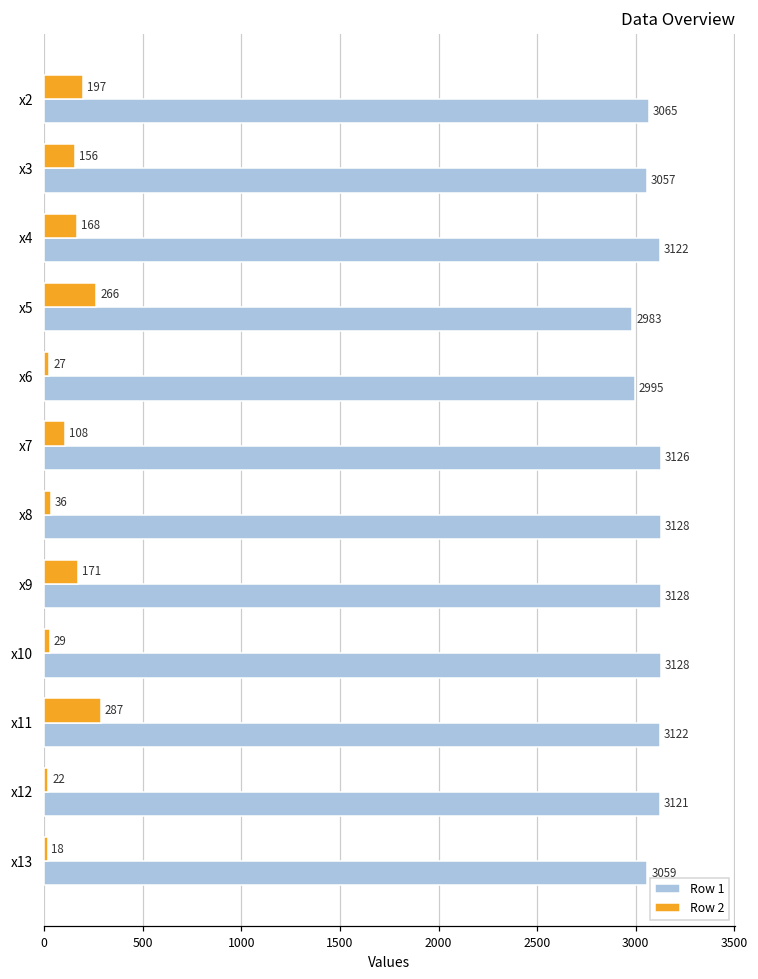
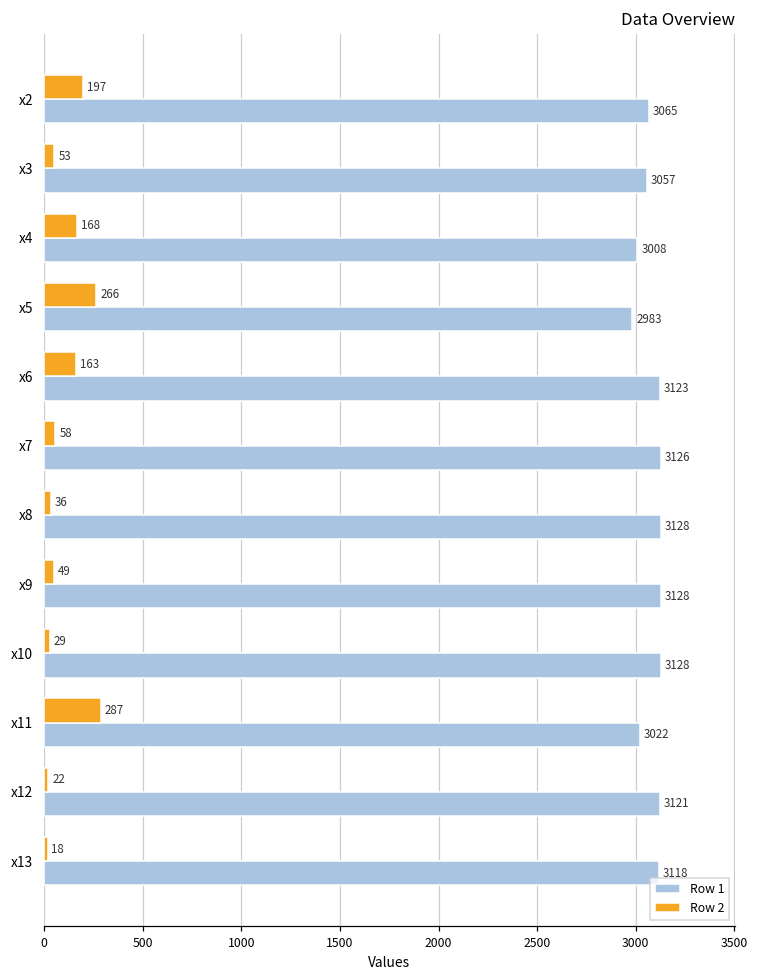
Row 2, x3: 156 -> 53
Row 1, x4: 3122 -> 3008
Row 2, x6: 27 -> 163
Row 1, x6: 2995 -> 3123
Row 2, x7: 108 -> 58
Row 2, x9: 171 -> 49
Row 1, x11: 3122 -> 3022
Row 1, x13: 3059 -> 3118
